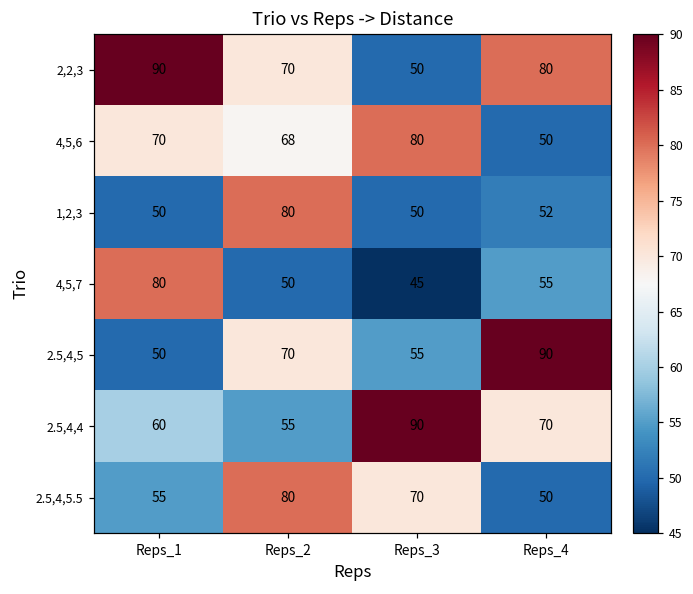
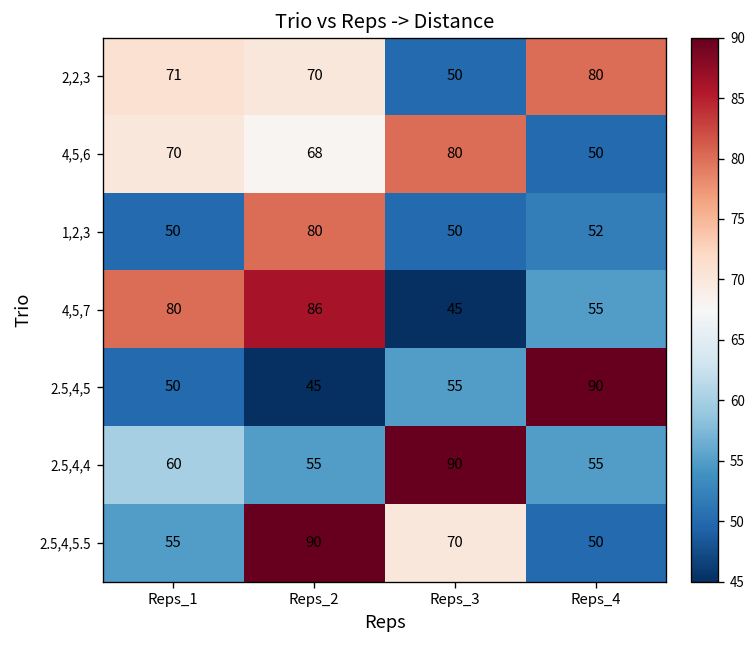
2,2,3, Reps_1: 90 -> 71
4,5,7, Reps_2: 50 -> 86
2.5,4,5, Reps_2: 70 -> 45
2.5,4,4, Reps_4: 70 -> 55
2.5,4,5.5, Reps_2: 80 -> 90
